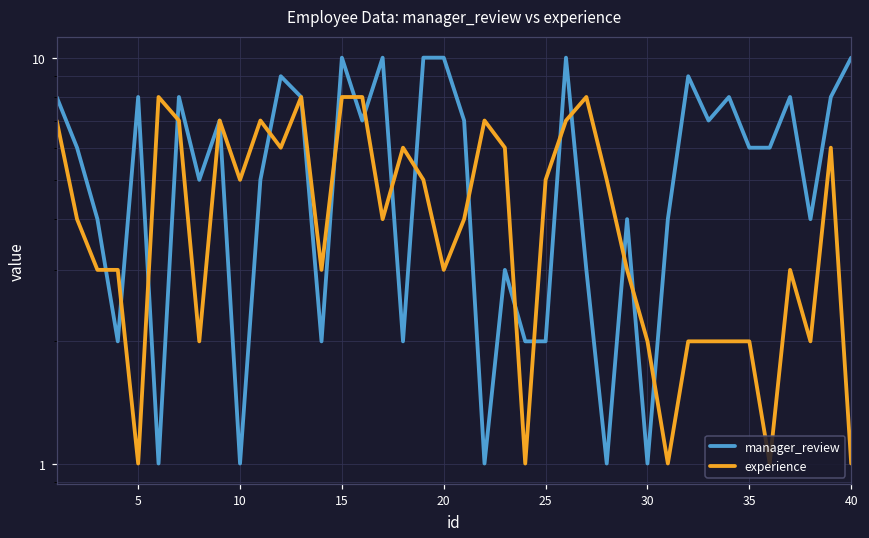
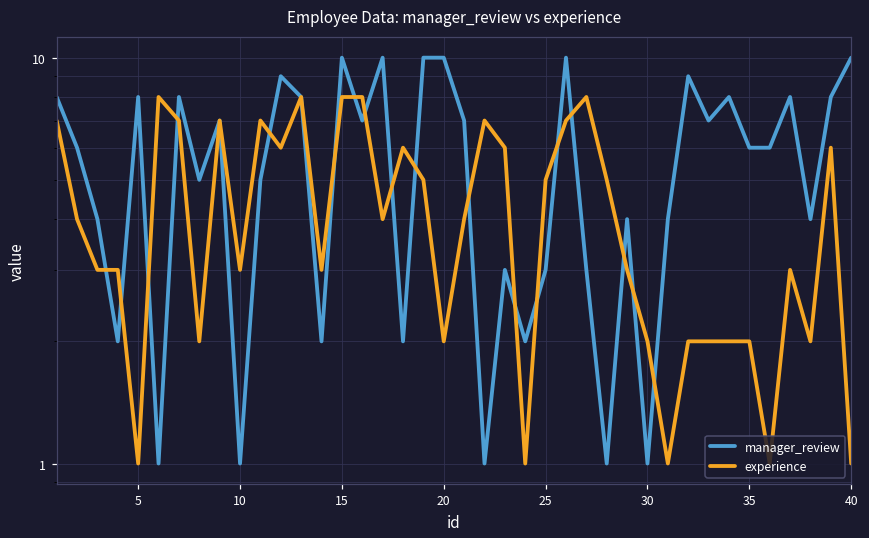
experience, 10: 5 -> 3
experience, 20: 3 -> 2
manager_review, 25: 2 -> 3
